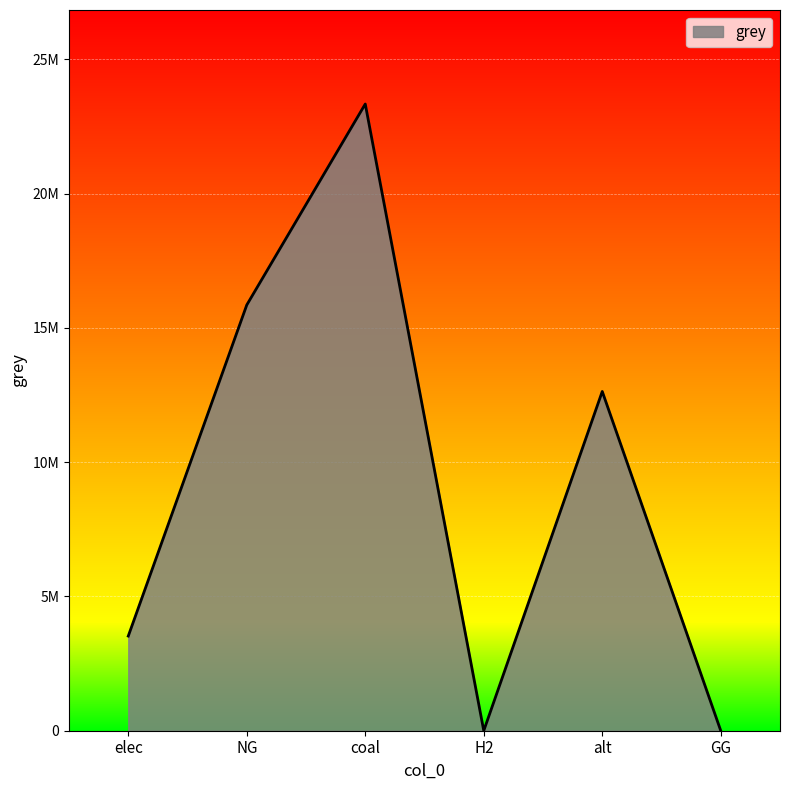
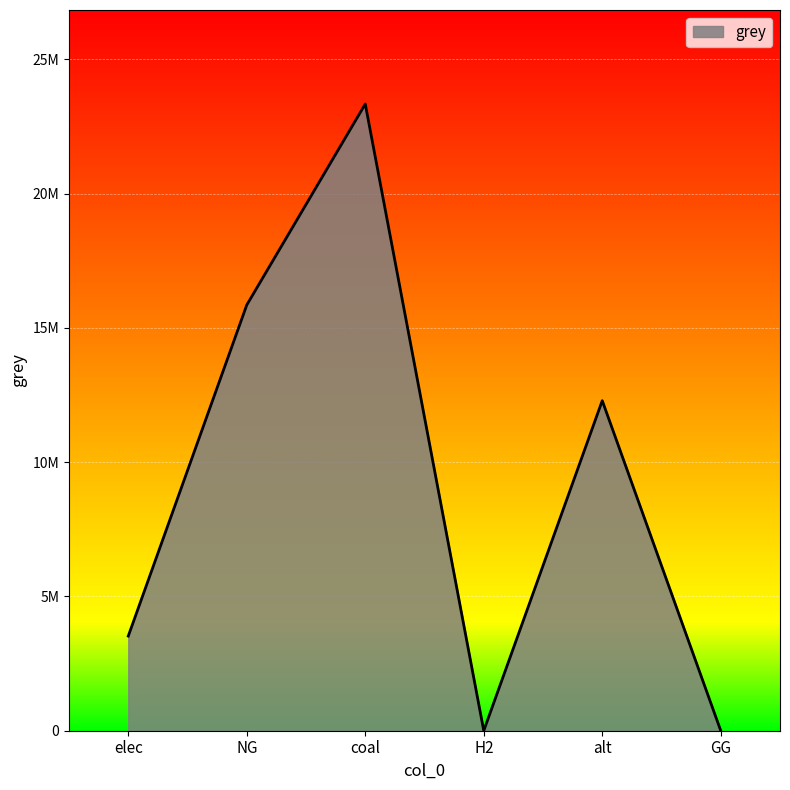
alt: 12600000 -> 12300000
